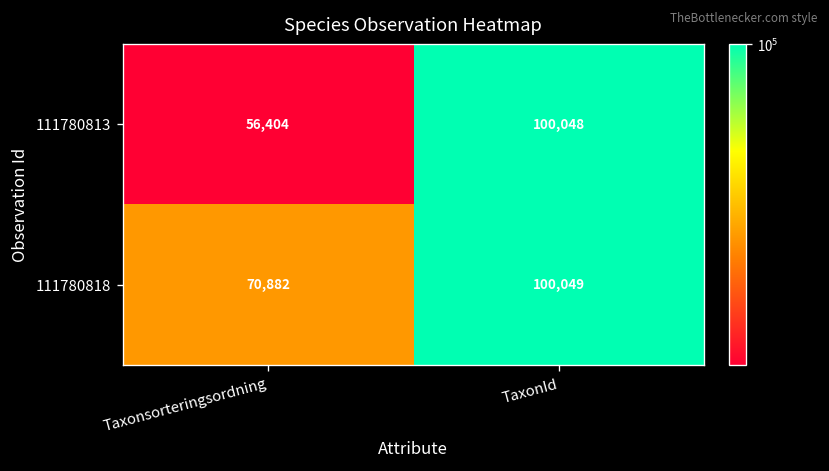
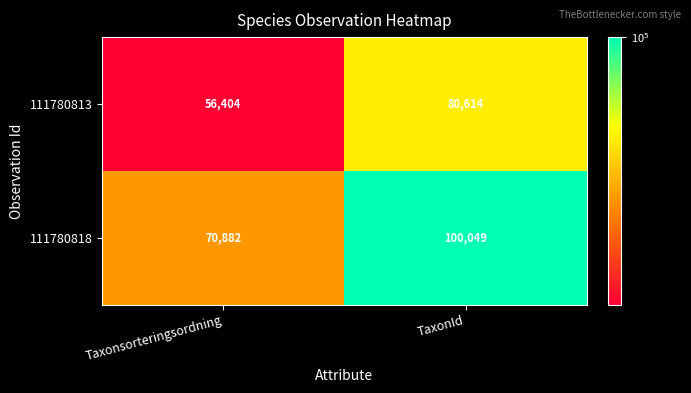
111780813, TaxonId: 100,048 -> 80,614
